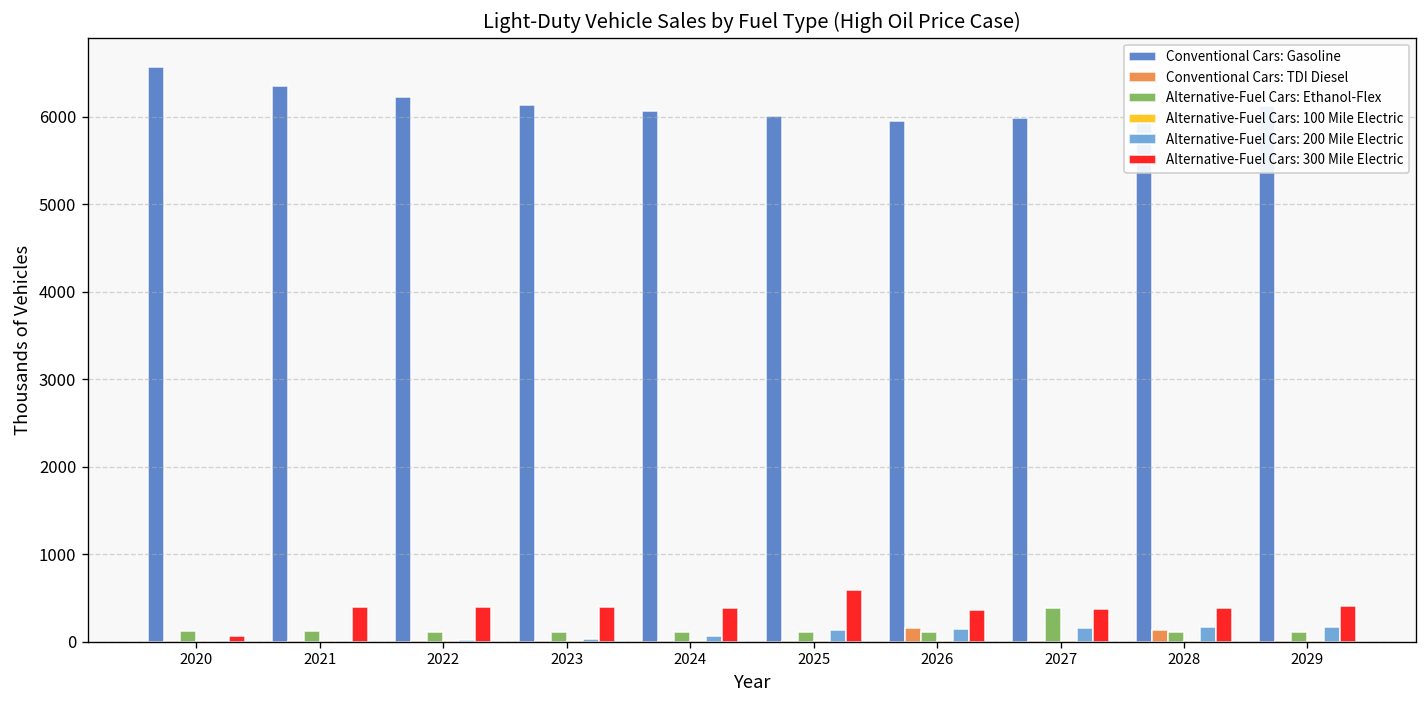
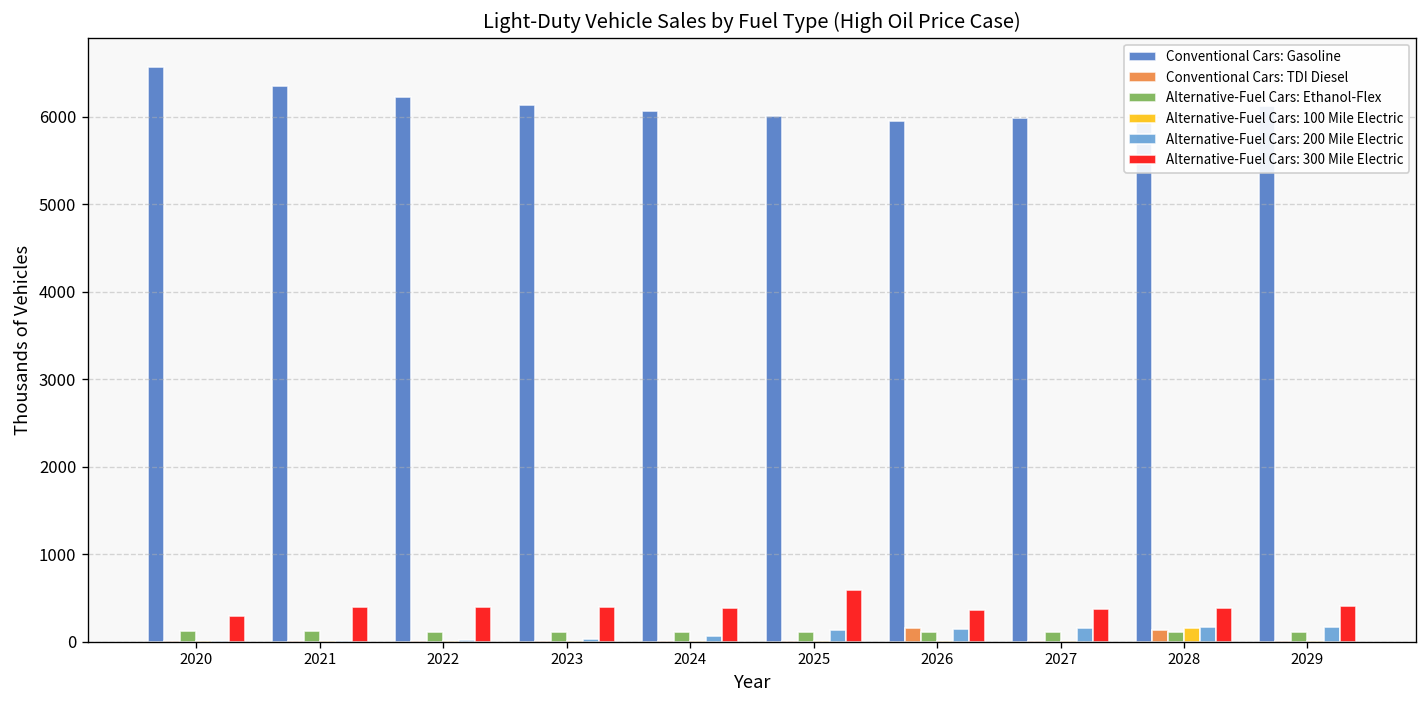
Alternative-Fuel Cars: 300 Mile Electric, 2020: 100 -> 300
Alternative-Fuel Cars: Ethanol-Flex, 2027: 400 -> 100
Alternative-Fuel Cars: 100 Mile Electric, 2028: 0 -> 200
